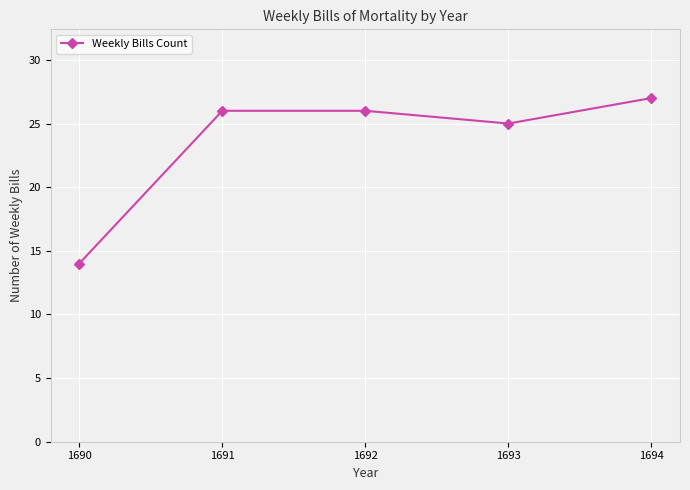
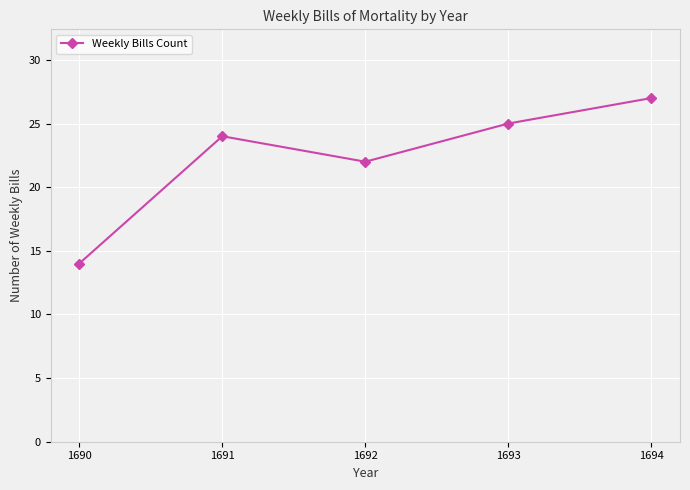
1691: 26 -> 24
1692: 26 -> 22
